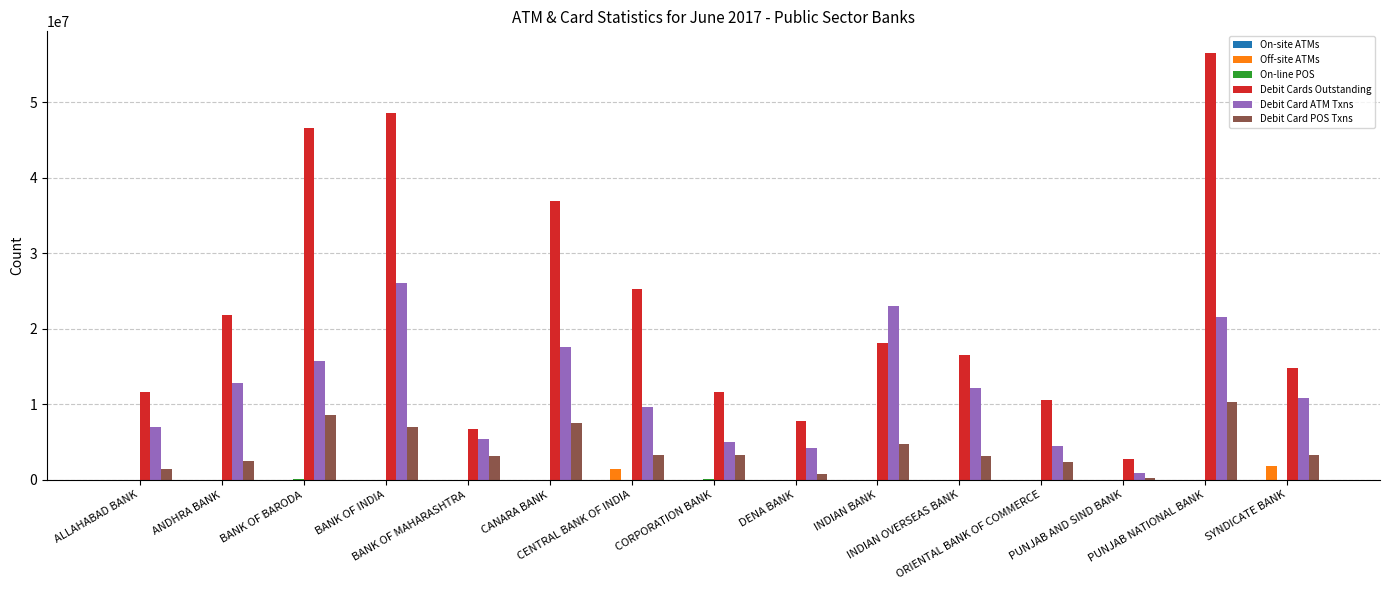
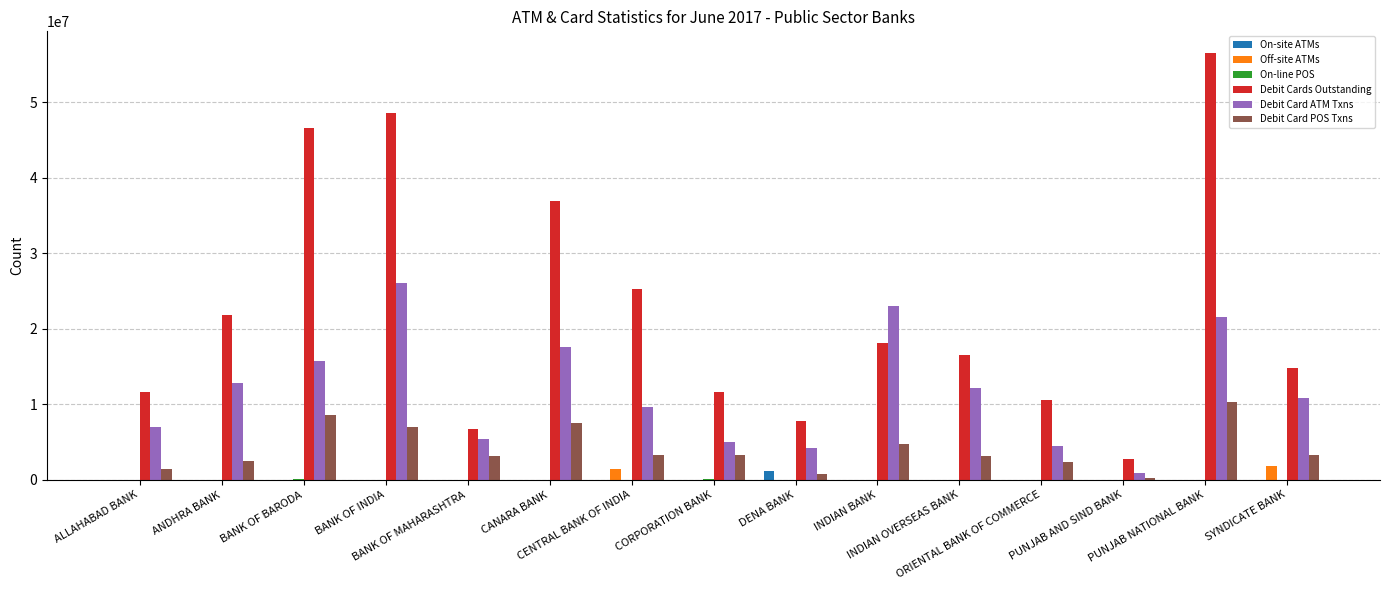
On-site ATMs, DENA BANK: 0 -> 1000000
